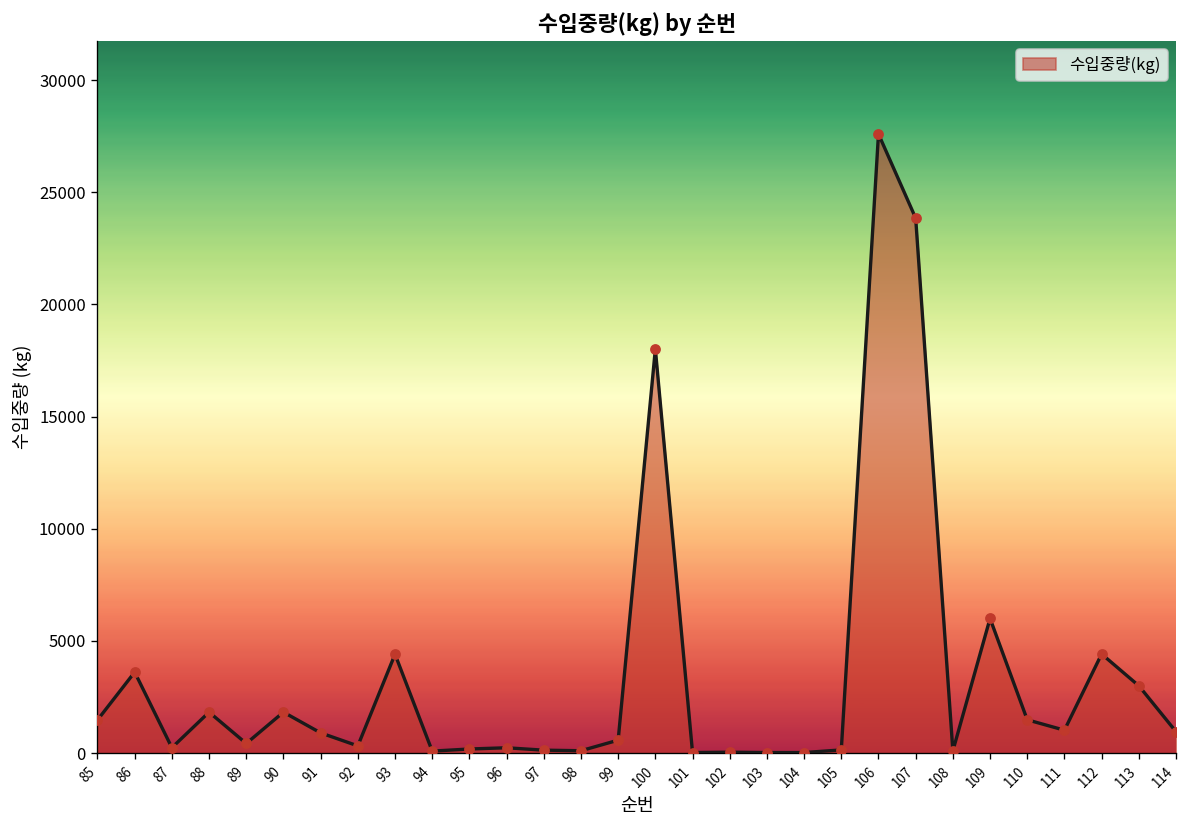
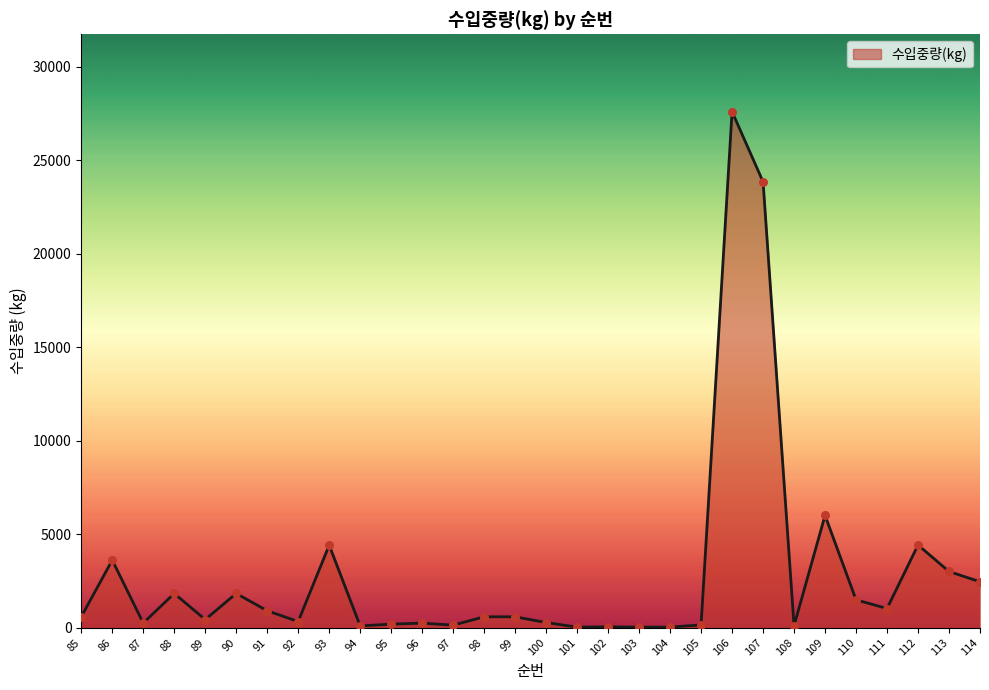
85: 1500 -> 600
98: 100 -> 600
100: 18000 -> 300
114: 1000 -> 2500
